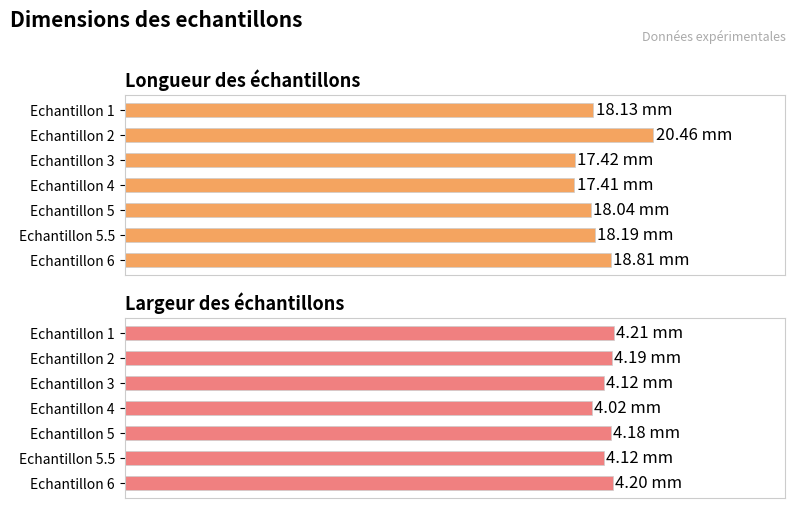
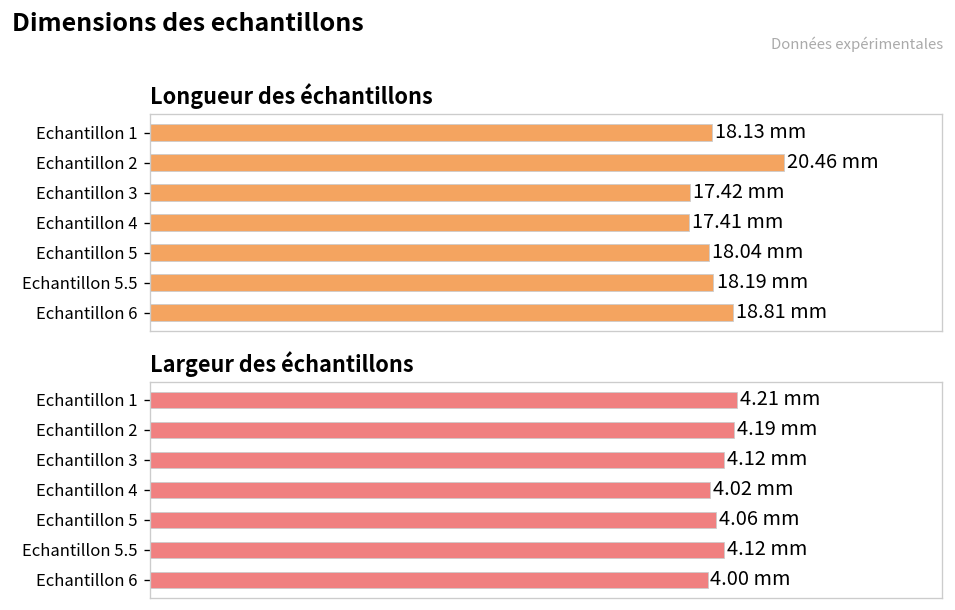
Largeur des échantillons, Echantillon 5: 4.18 -> 4.06
Largeur des échantillons, Echantillon 6: 4.20 -> 4.00
